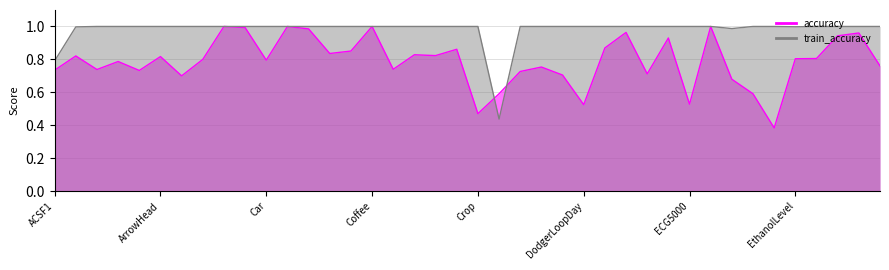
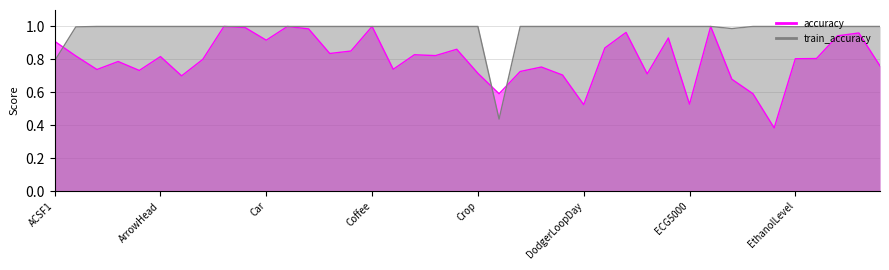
accuracy, ACSF1: 0.73 -> 0.91
accuracy, Car: 0.80 -> 0.92
accuracy, Crop: 0.47 -> 0.72
